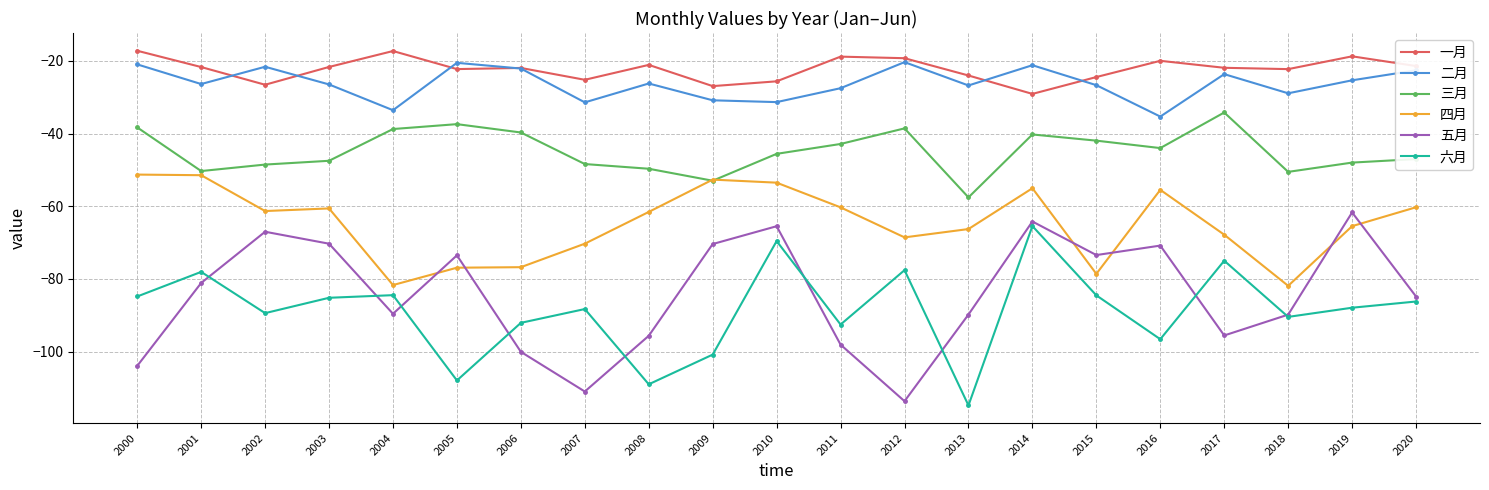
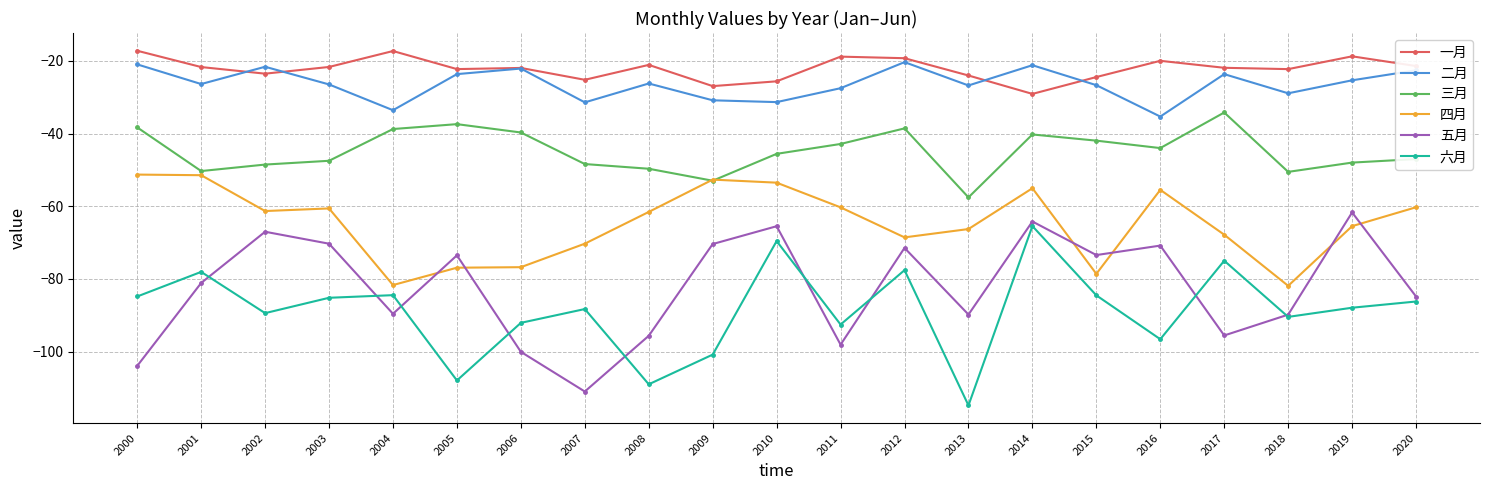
一月, 2002: -27 -> -24
二月, 2005: -21 -> -24
五月, 2012: -114 -> -71
